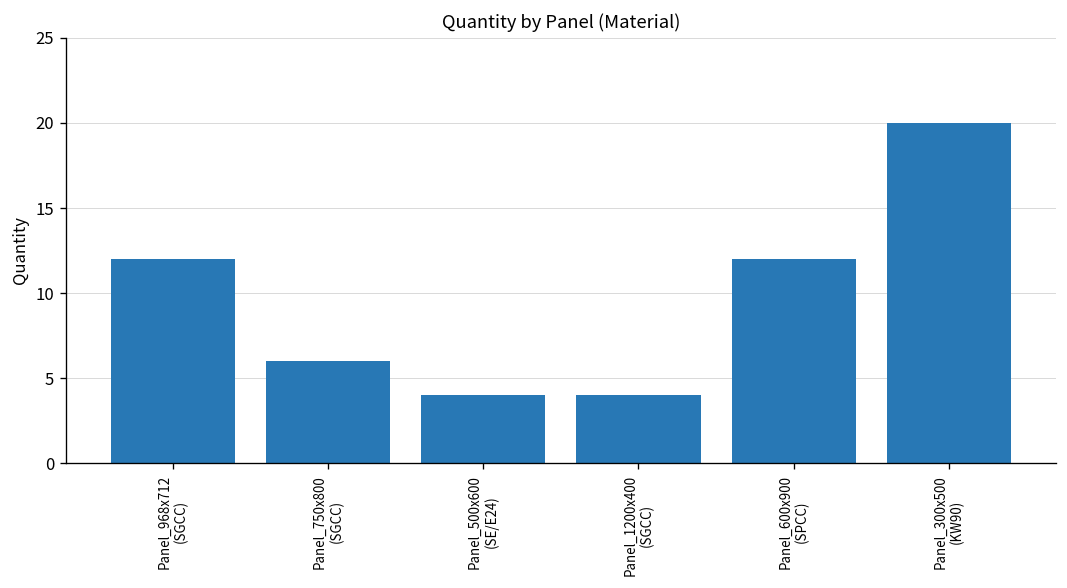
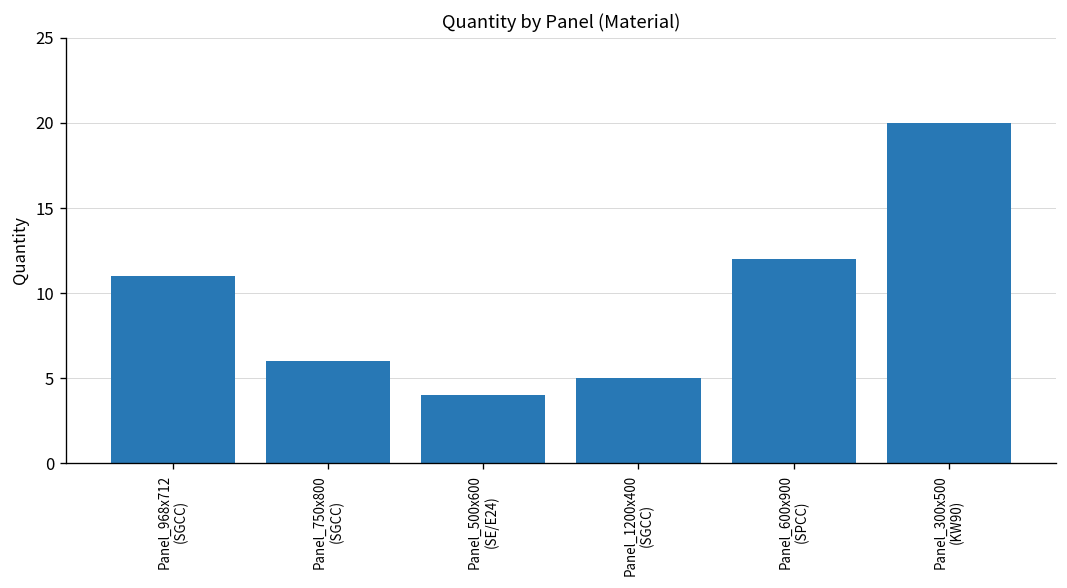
Panel_968x712 (SGCC): 12 -> 11
Panel_1200x400 (SGCC): 4 -> 5
